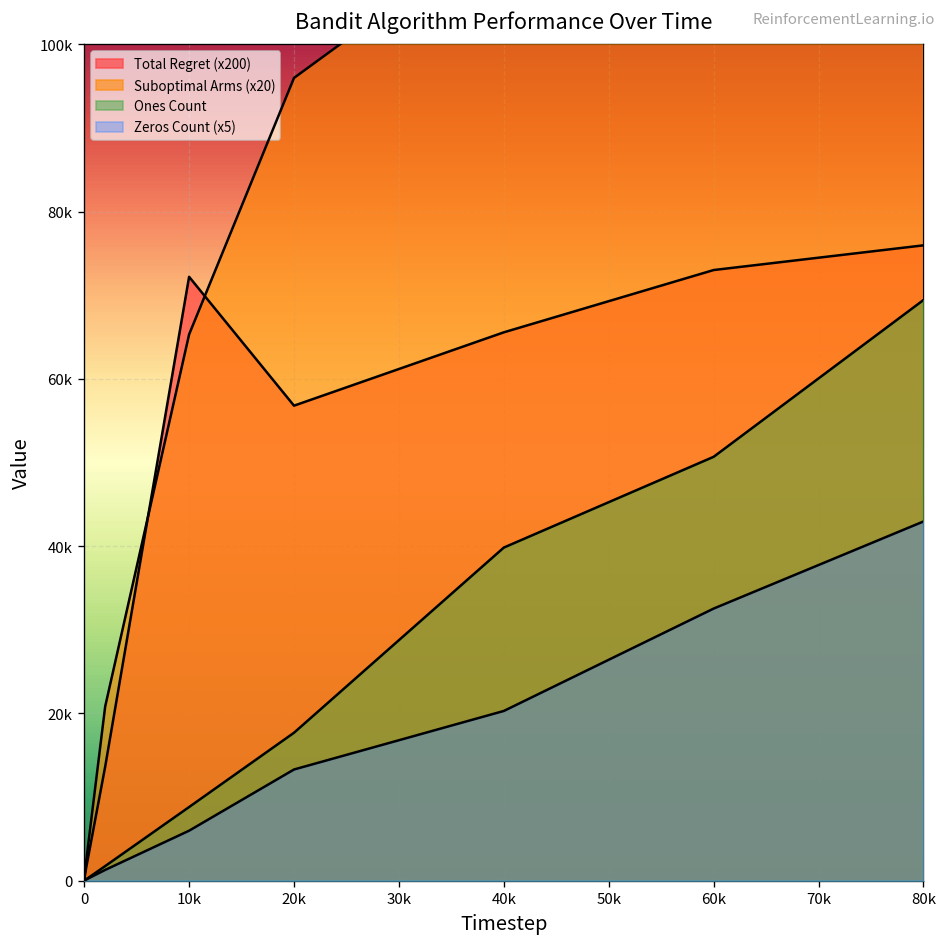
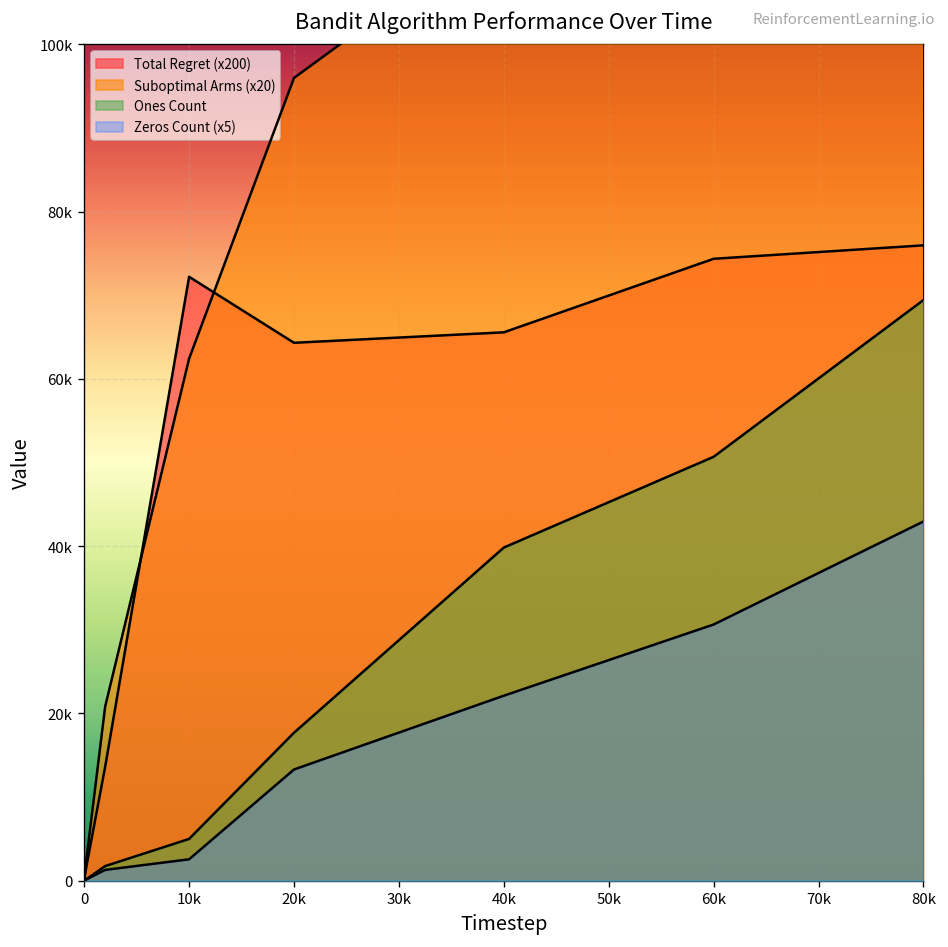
Suboptimal Arms (x20), 10k: 65000 -> 62000
Ones Count, 10k: 9000 -> 5000
Zeros Count (x5), 10k: 6000 -> 3000
Total Regret (x200), 20k: 57000 -> 64000
Zeros Count (x5), 40k: 20000 -> 22000
Total Regret (x200), 60k: 73000 -> 74000
Zeros Count (x5), 60k: 33000 -> 31000
